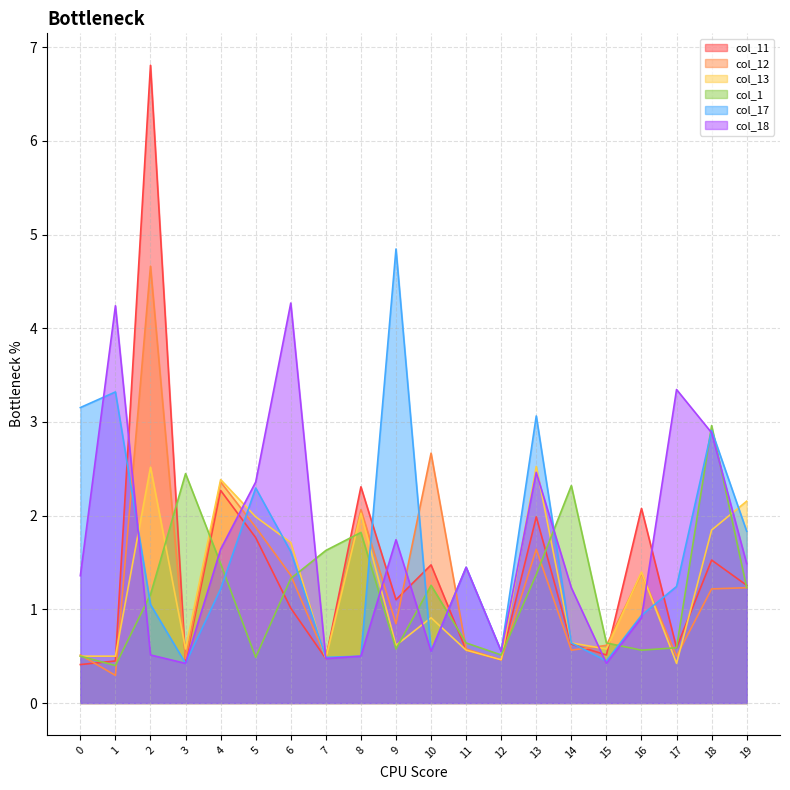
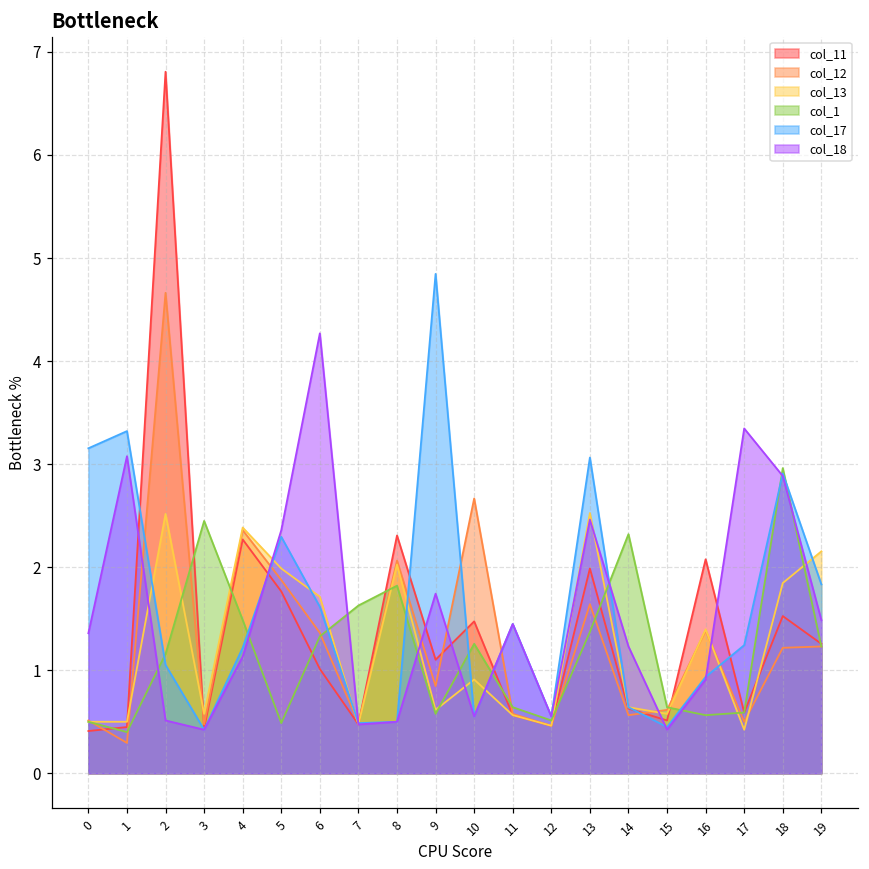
col_18, 1: 4.2 -> 3.1
col_18, 4: 1.6 -> 1.1
